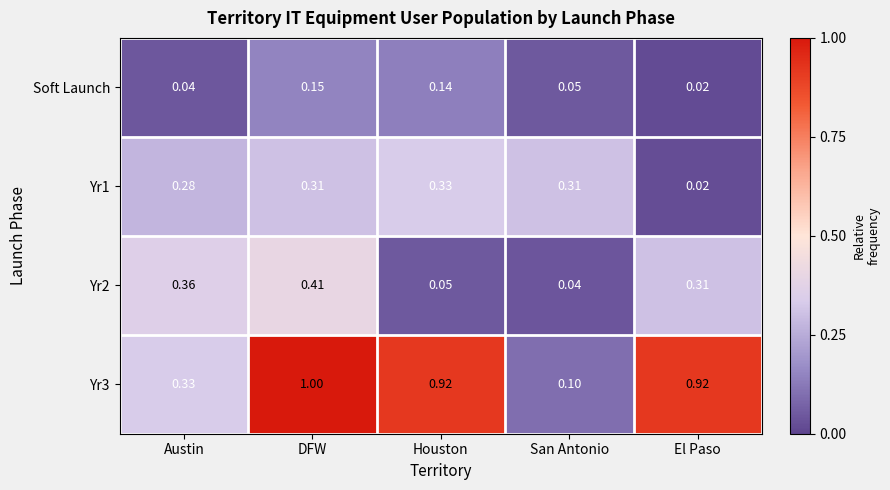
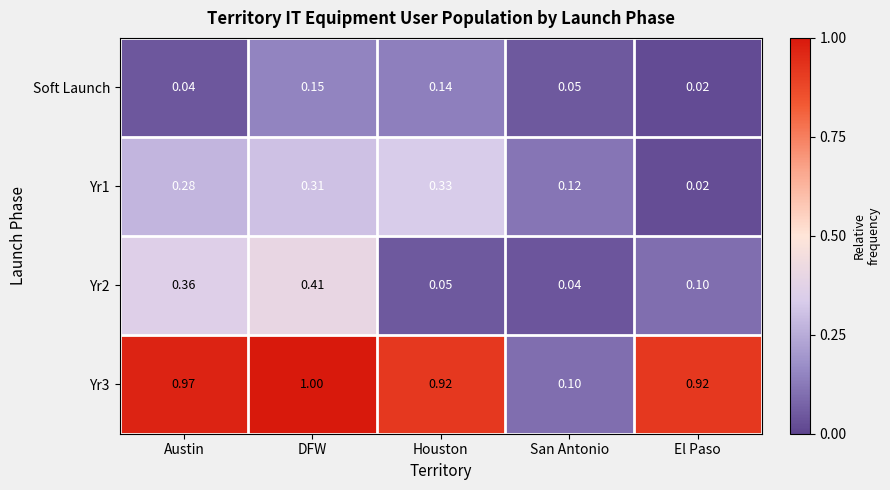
Yr1, San Antonio: 0.31 -> 0.12
Yr2, El Paso: 0.31 -> 0.10
Yr3, Austin: 0.33 -> 0.97
